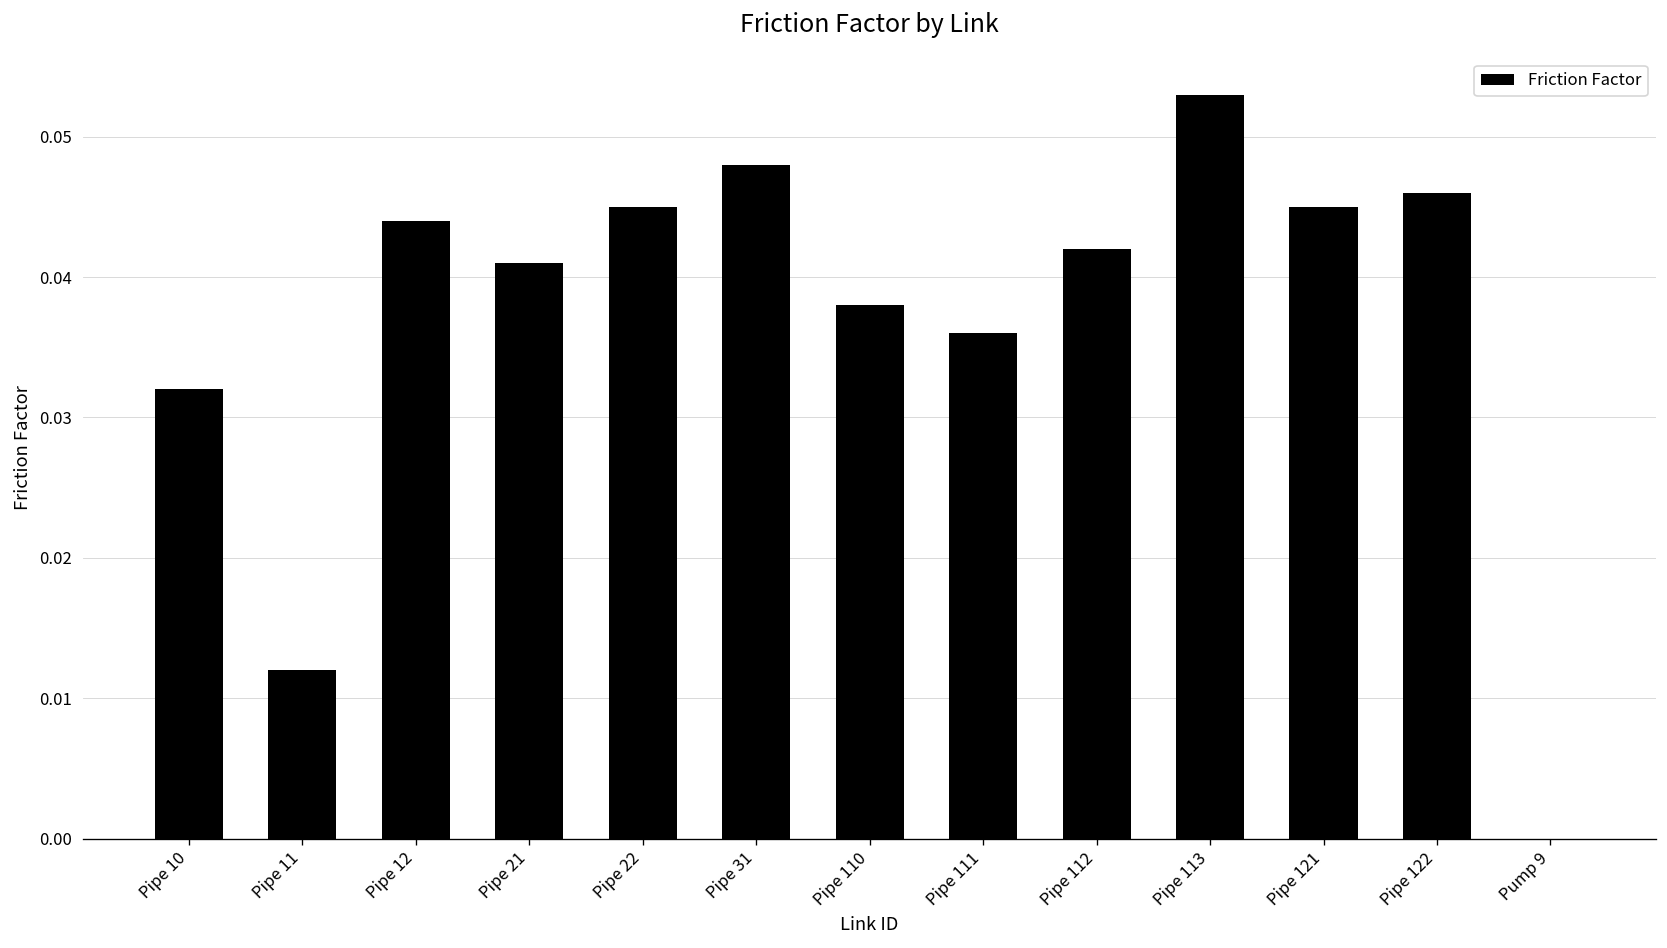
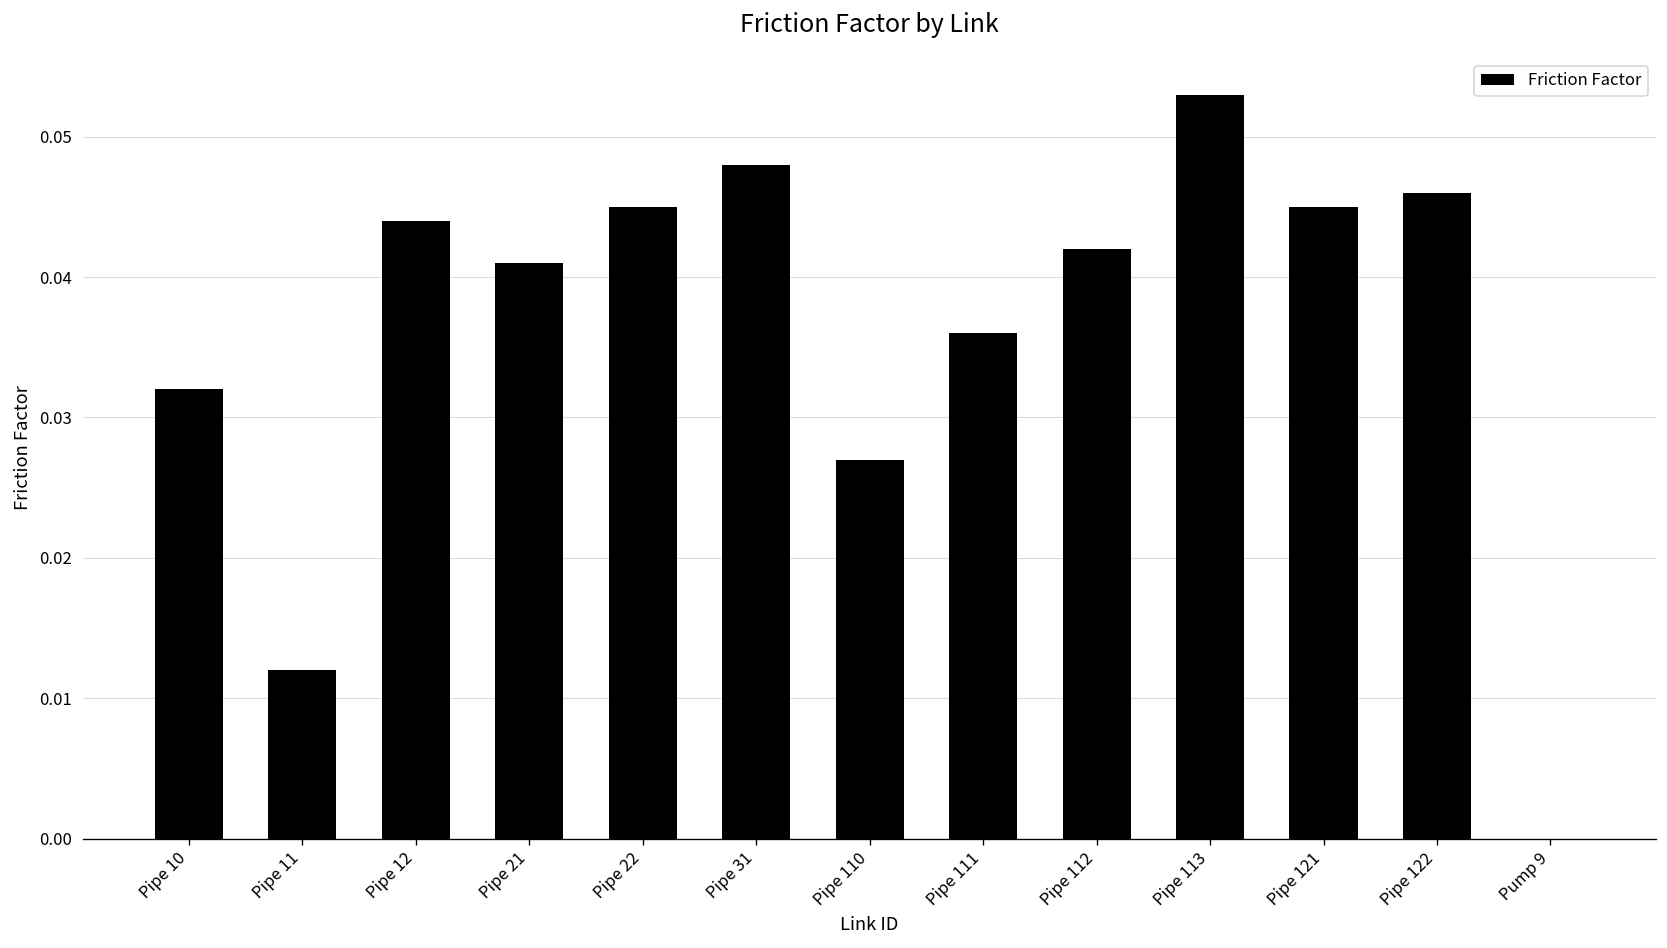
Pipe 110: 0.038 -> 0.027
